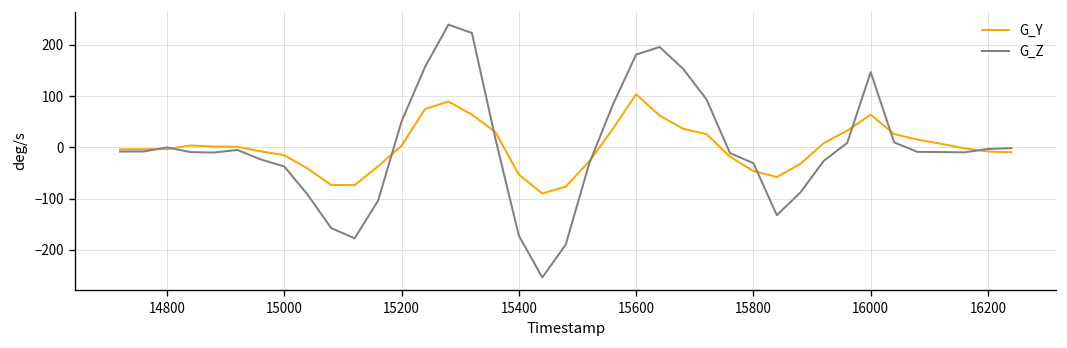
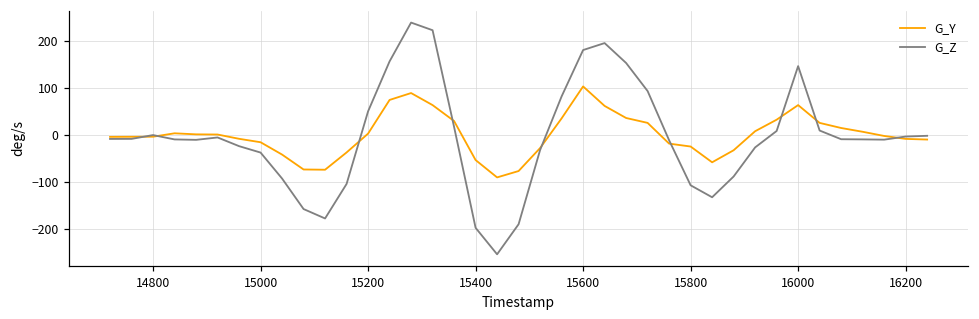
G_Z, 15400: -170 -> -200
G_Y, 15800: -50 -> -20
G_Z, 15800: -30 -> -110
